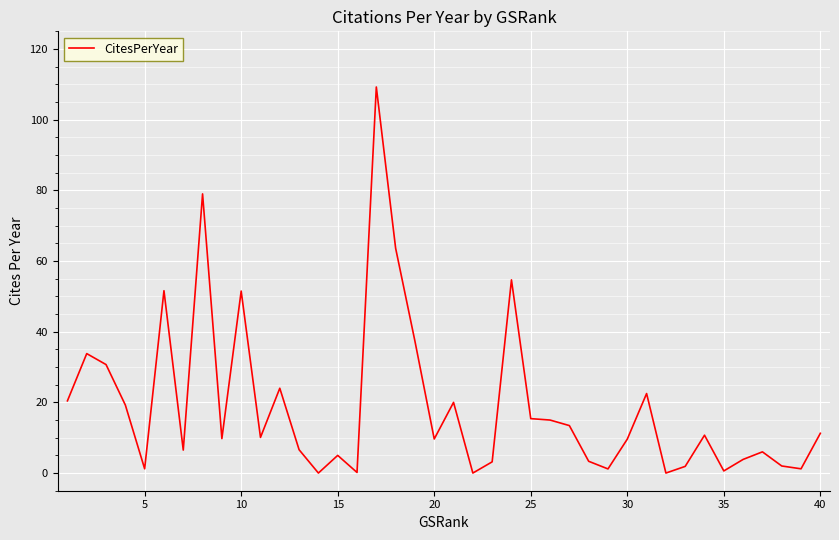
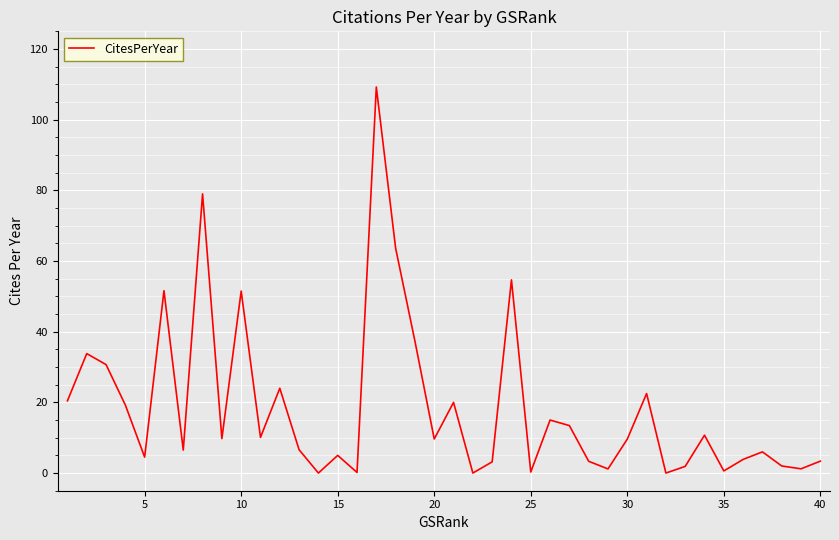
5: 1 -> 5
25: 15 -> 0
40: 11 -> 3
